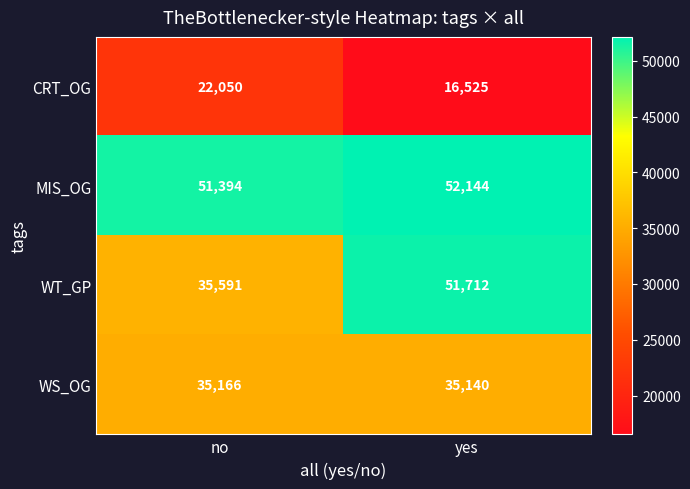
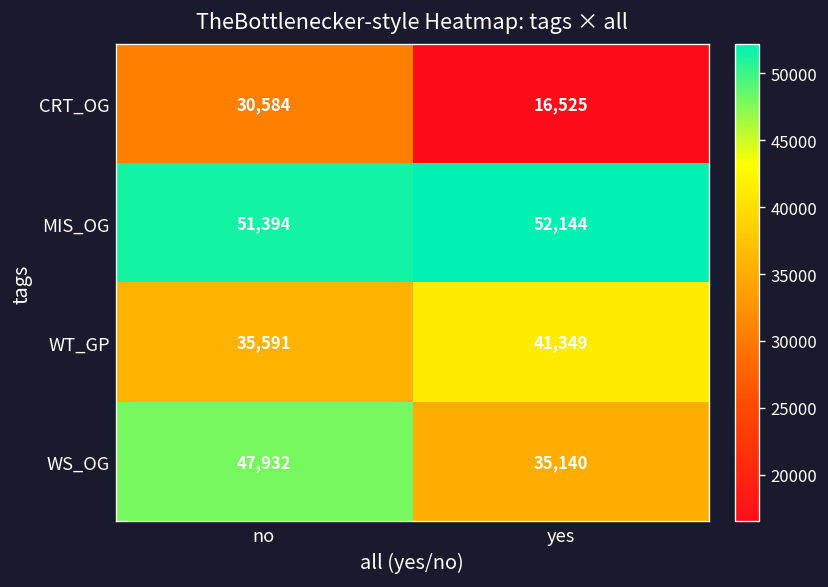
CRT_OG, no: 22,050 -> 30,584
WT_GP, yes: 51,712 -> 41,349
WS_OG, no: 35,166 -> 47,932
